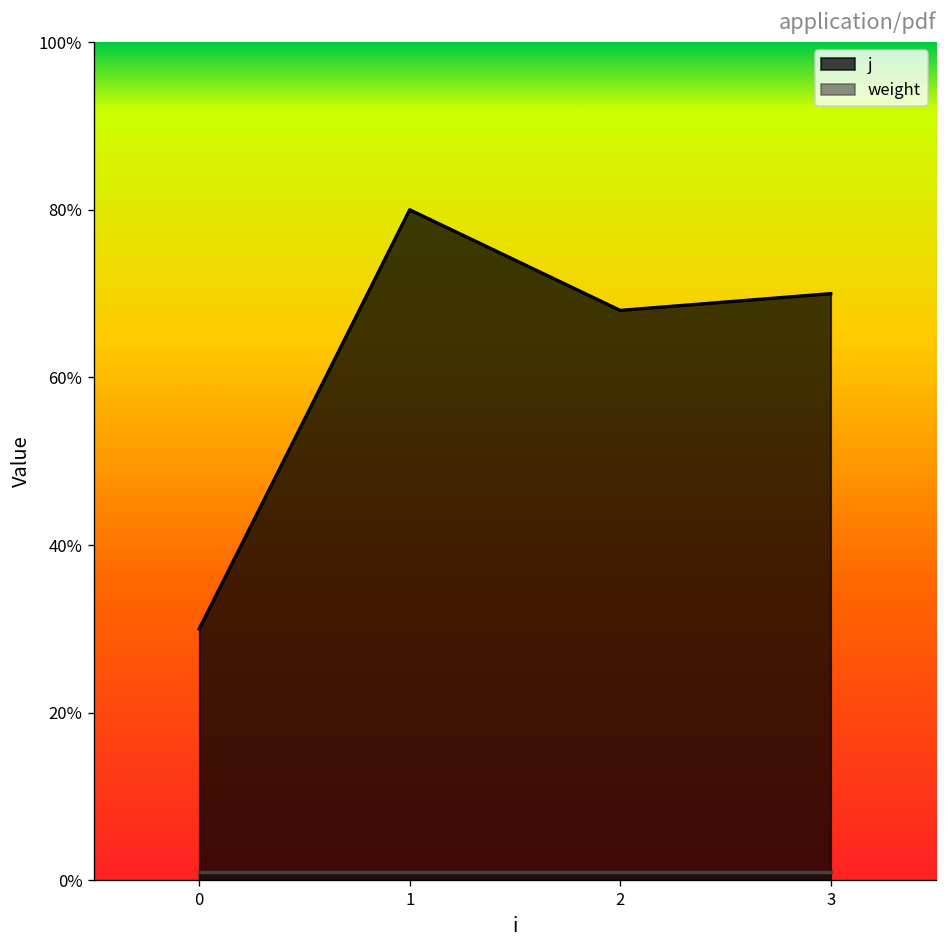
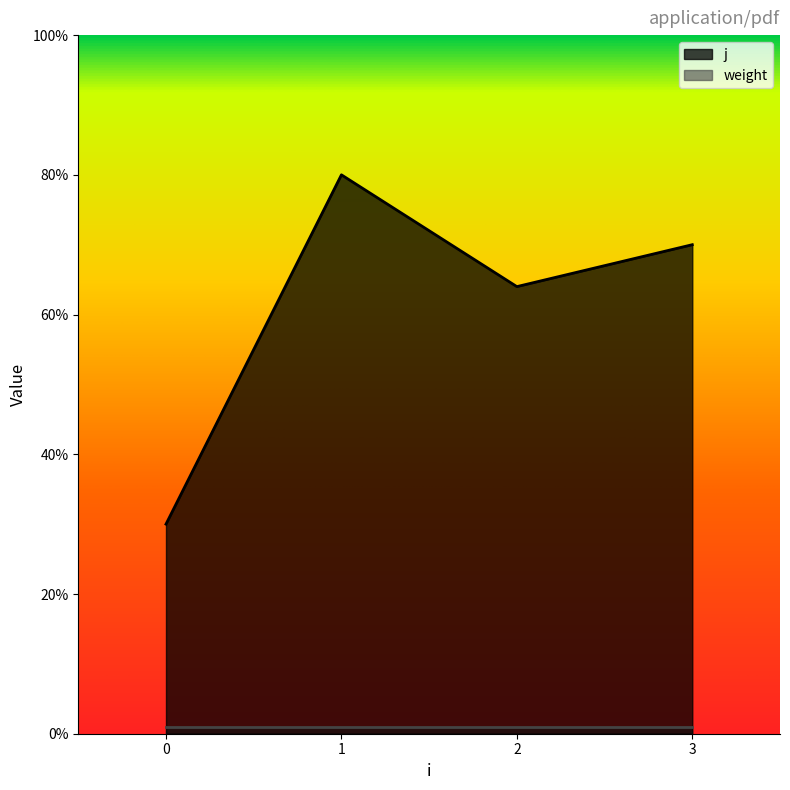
j, 2: 68% -> 64%
